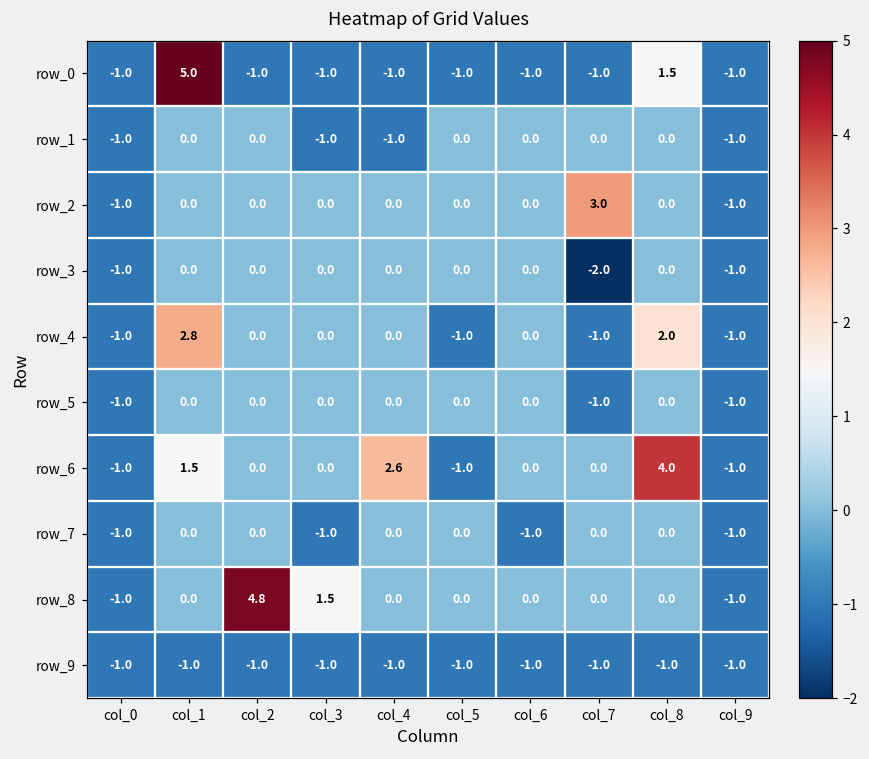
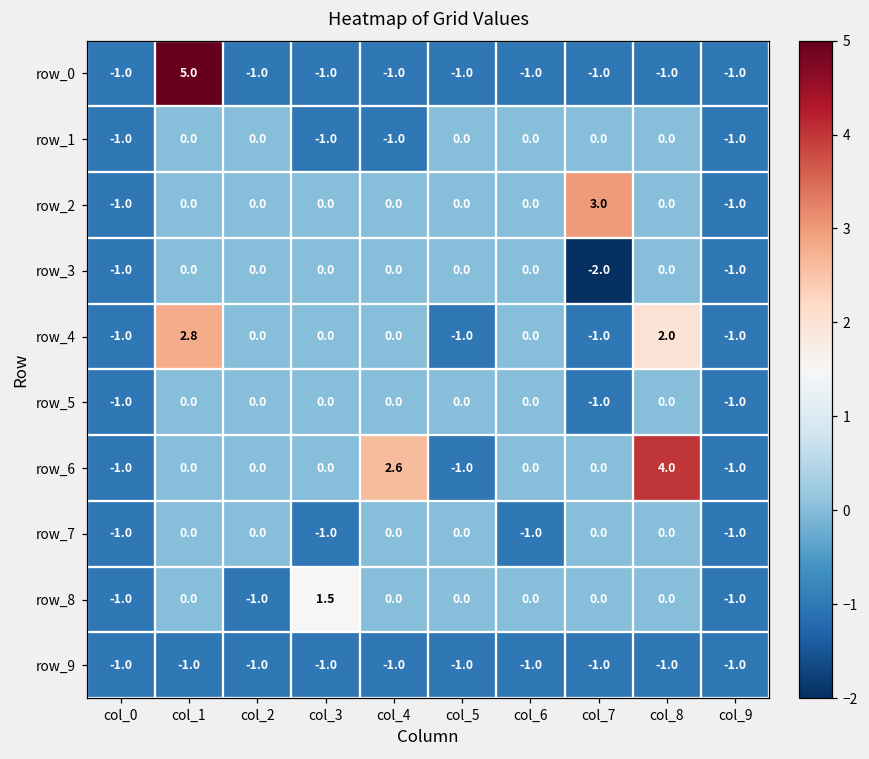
row_0, col_8: 1.5 -> -1.0
row_6, col_1: 1.5 -> 0.0
row_8, col_2: 4.8 -> -1.0
